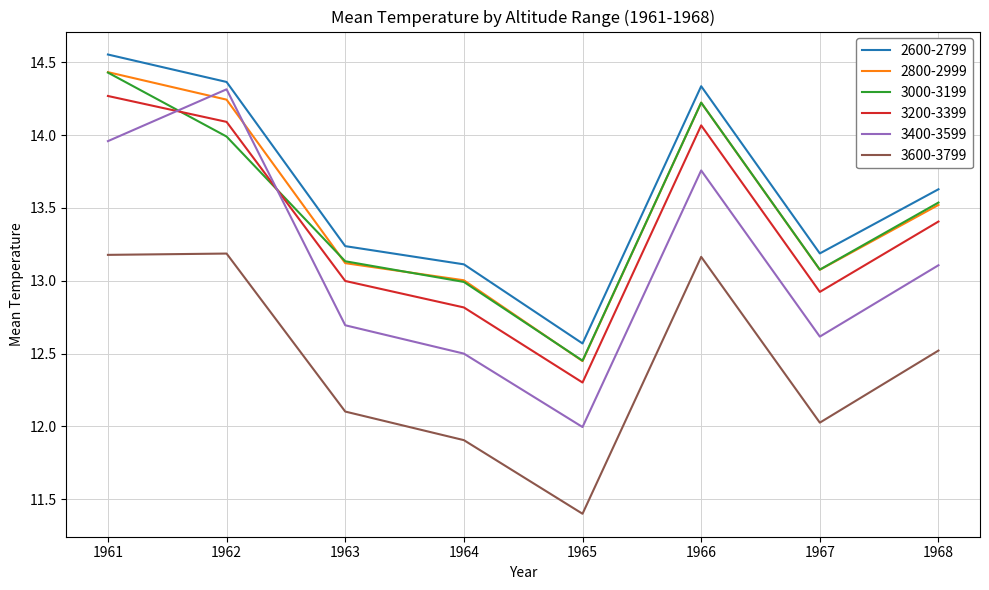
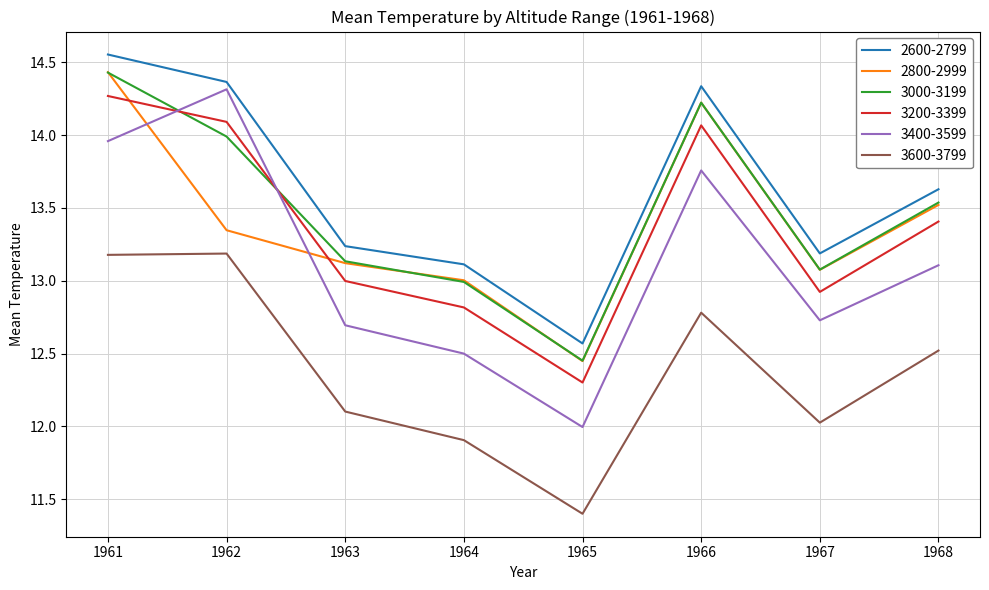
2800-2999, 1962: 14.24 -> 13.35
3600-3799, 1966: 13.16 -> 12.78
3400-3599, 1967: 12.62 -> 12.73
